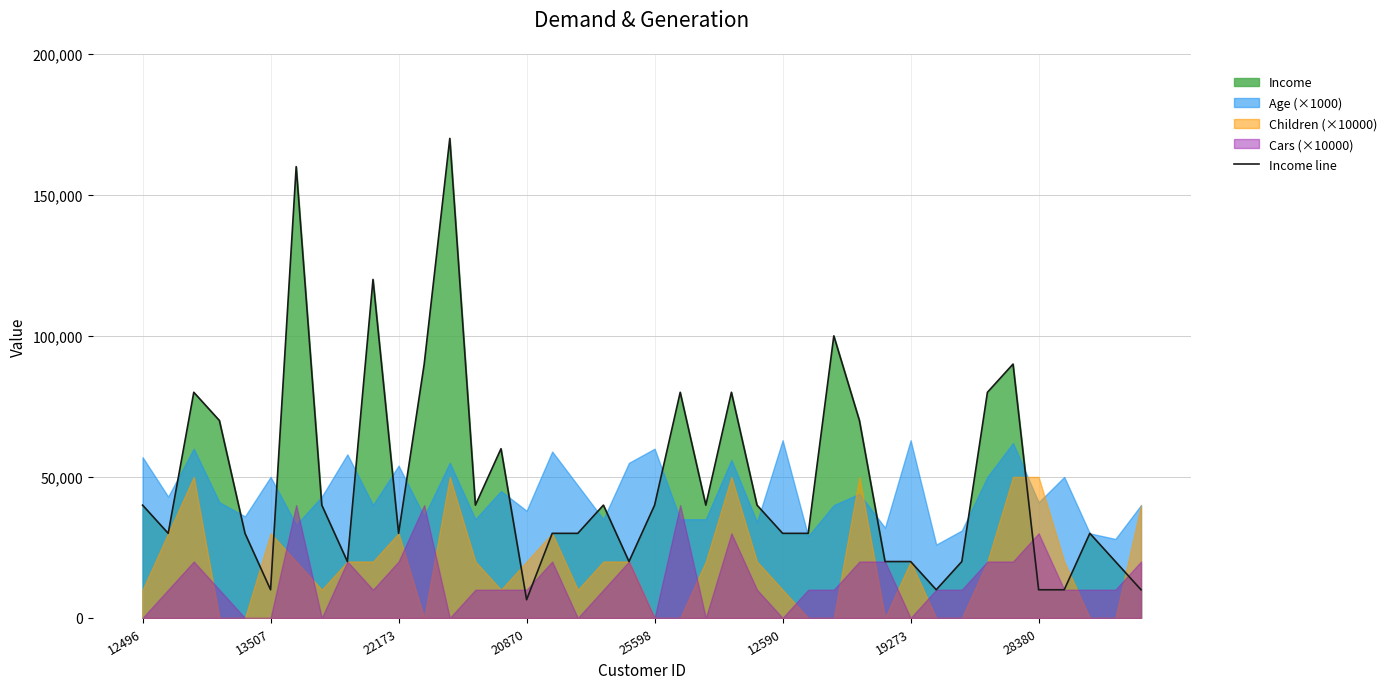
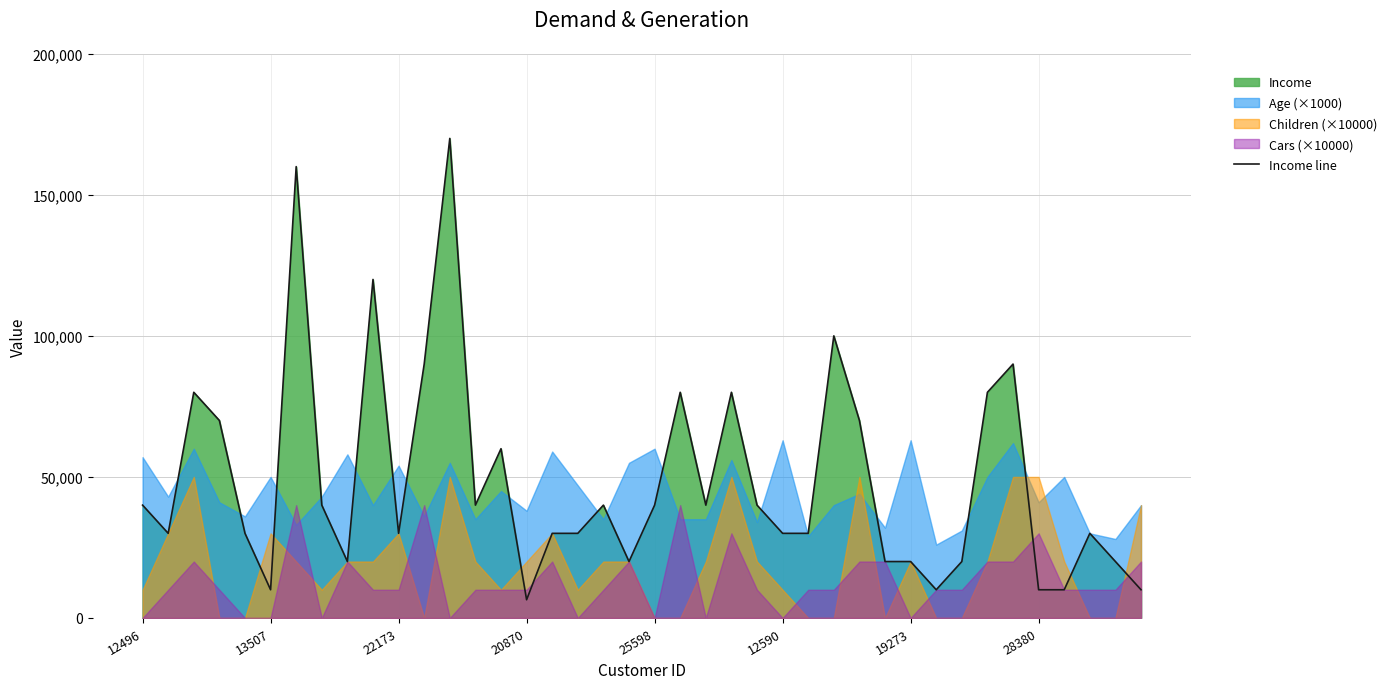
Cars (×10000), 22173: 20,000 -> 10,000
